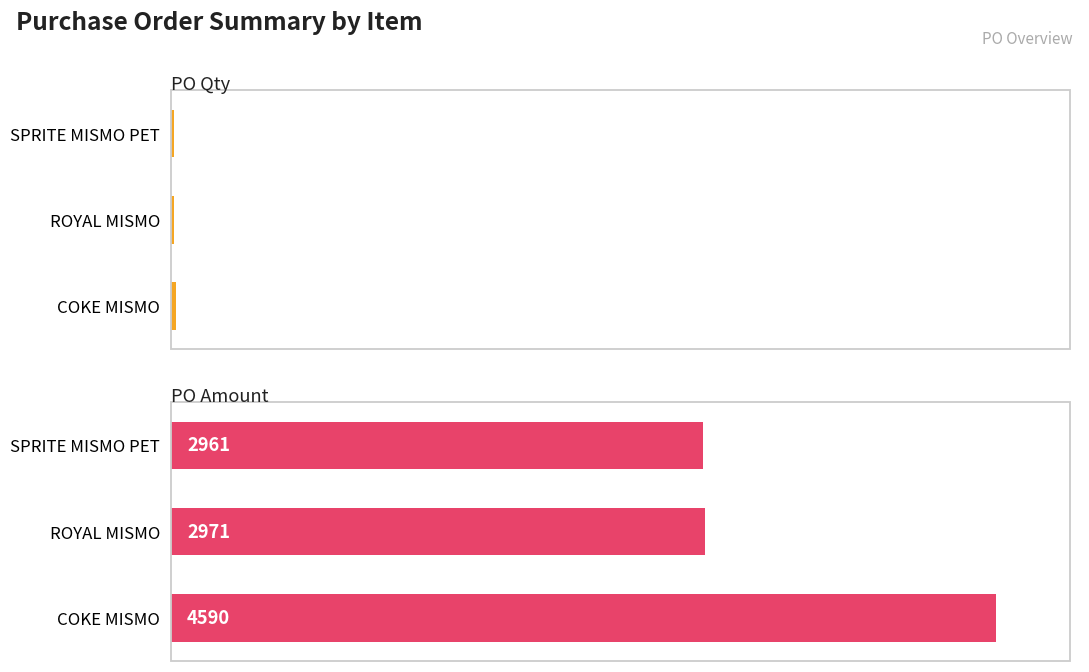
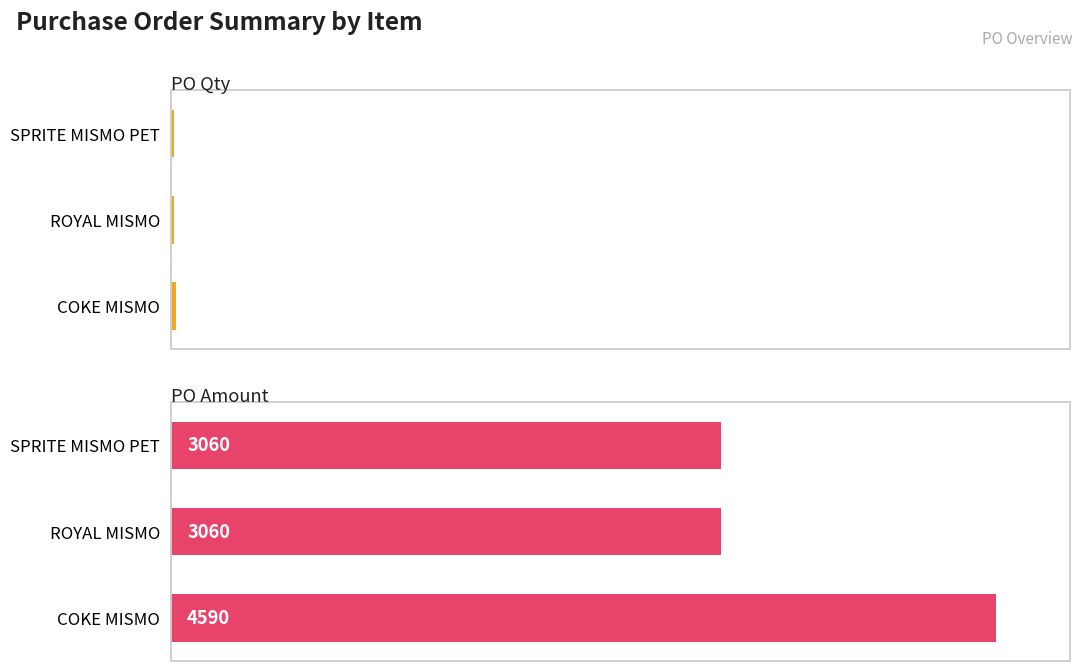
PO Amount, SPRITE MISMO PET: 2961 -> 3060
PO Amount, ROYAL MISMO: 2971 -> 3060
